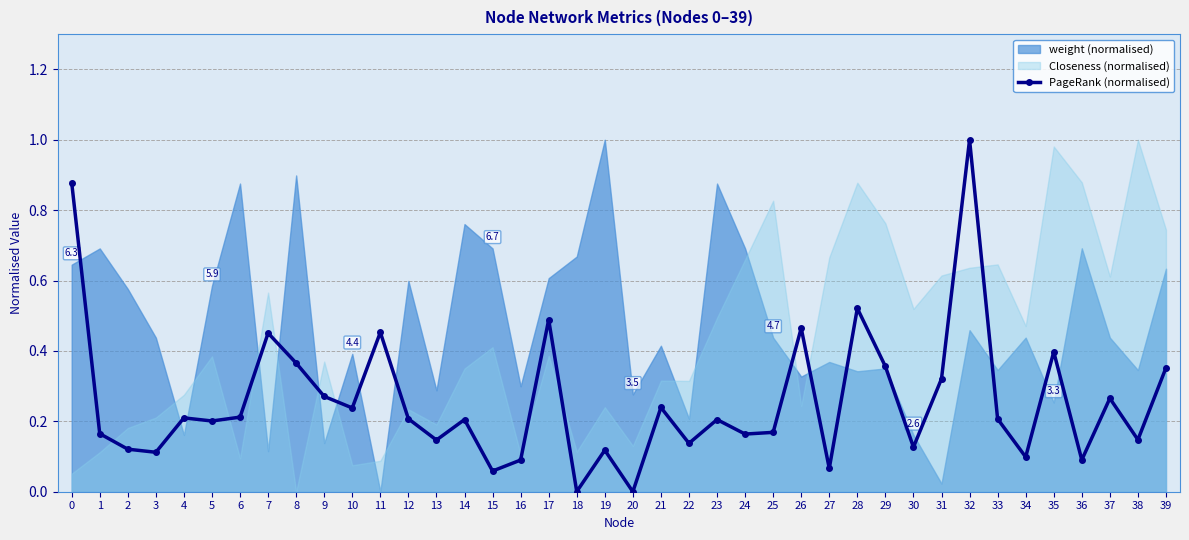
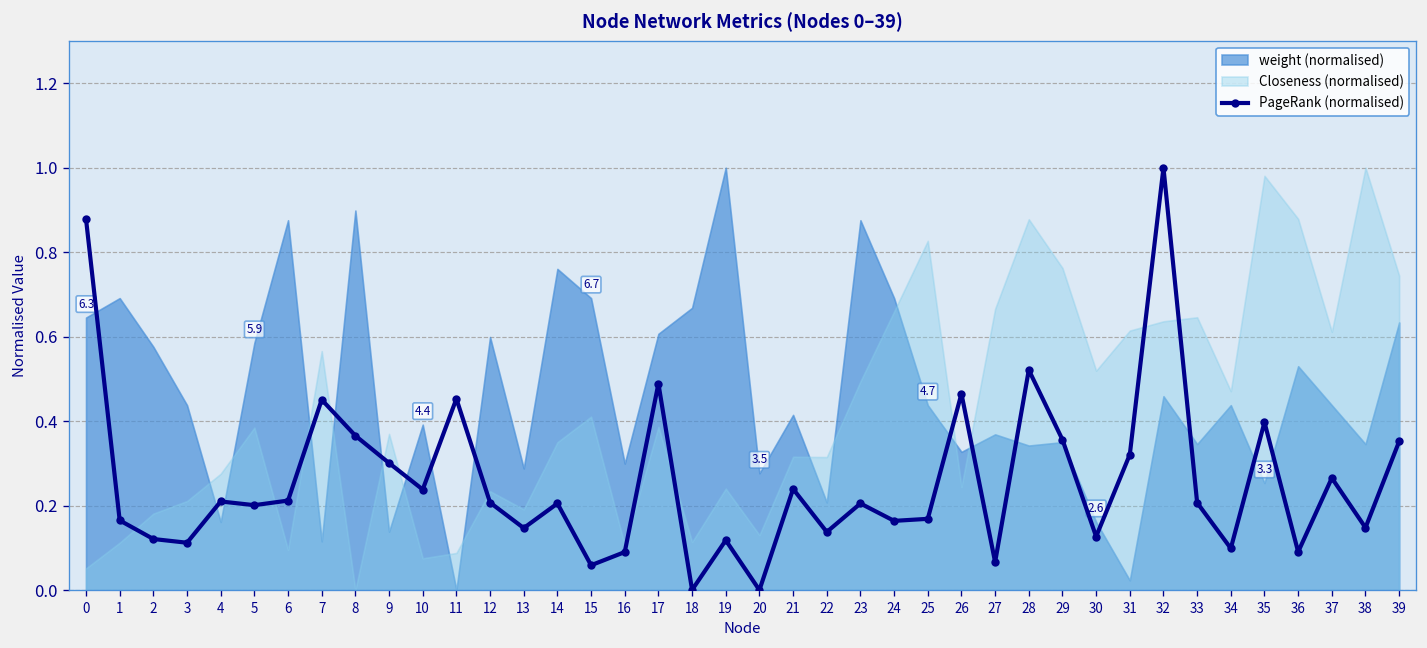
PageRank (normalised), 9: 0.27 -> 0.30
weight (normalised), 36: 0.69 -> 0.53
